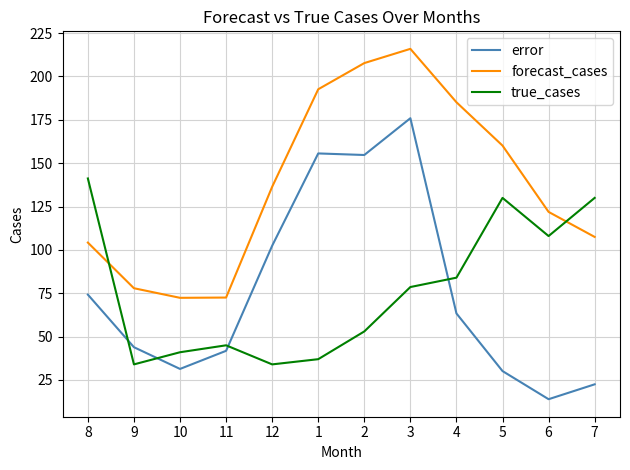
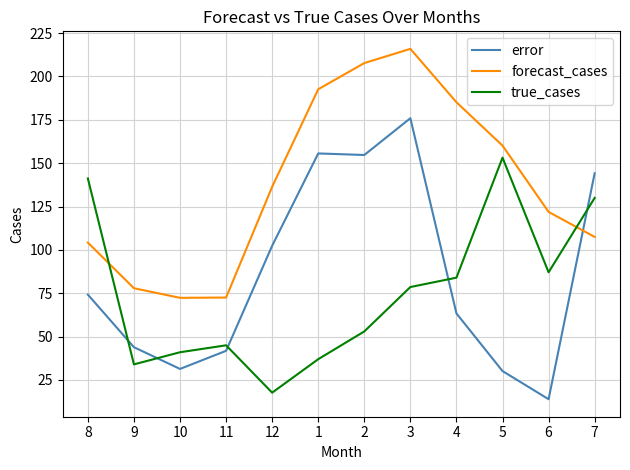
true_cases, 12: 34 -> 18
true_cases, 5: 130 -> 153
true_cases, 6: 108 -> 87
error, 7: 23 -> 144
